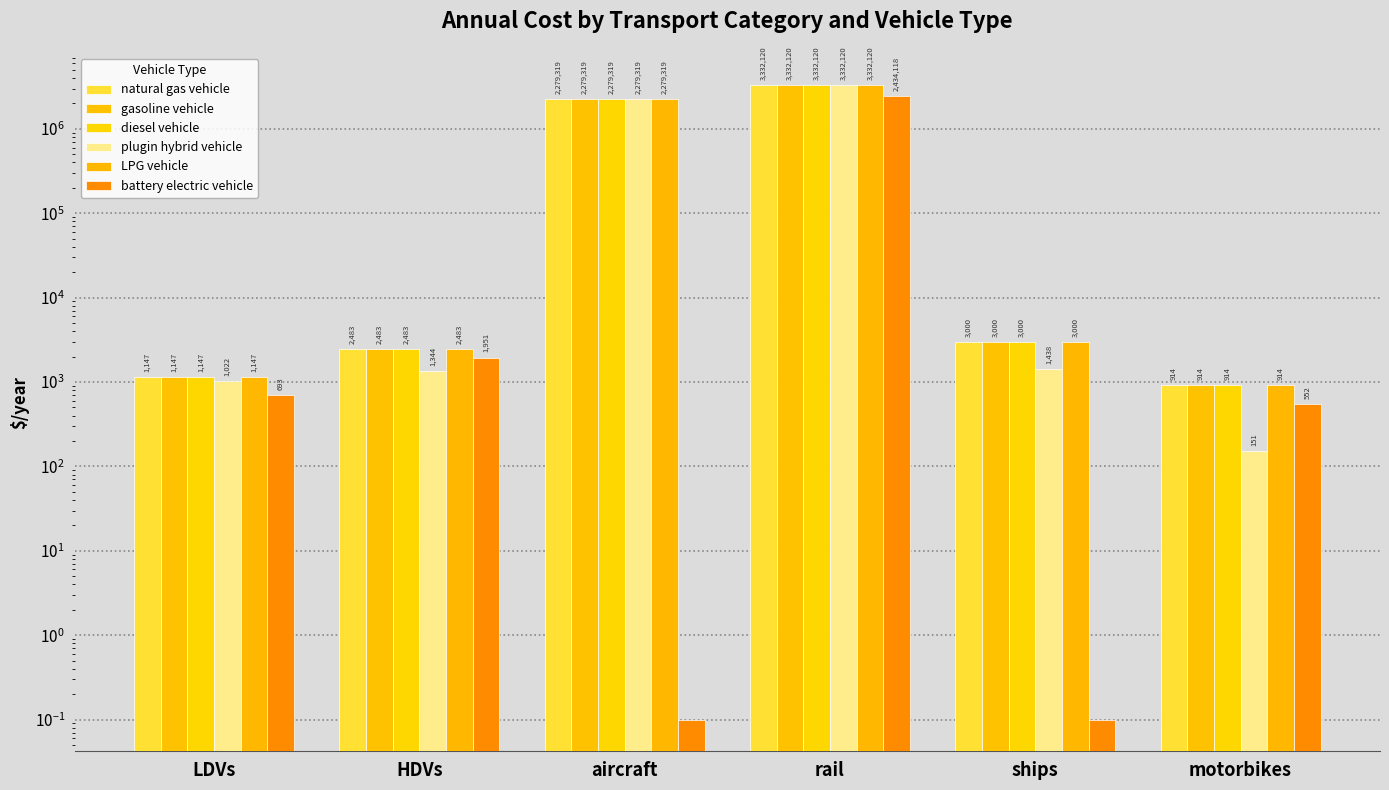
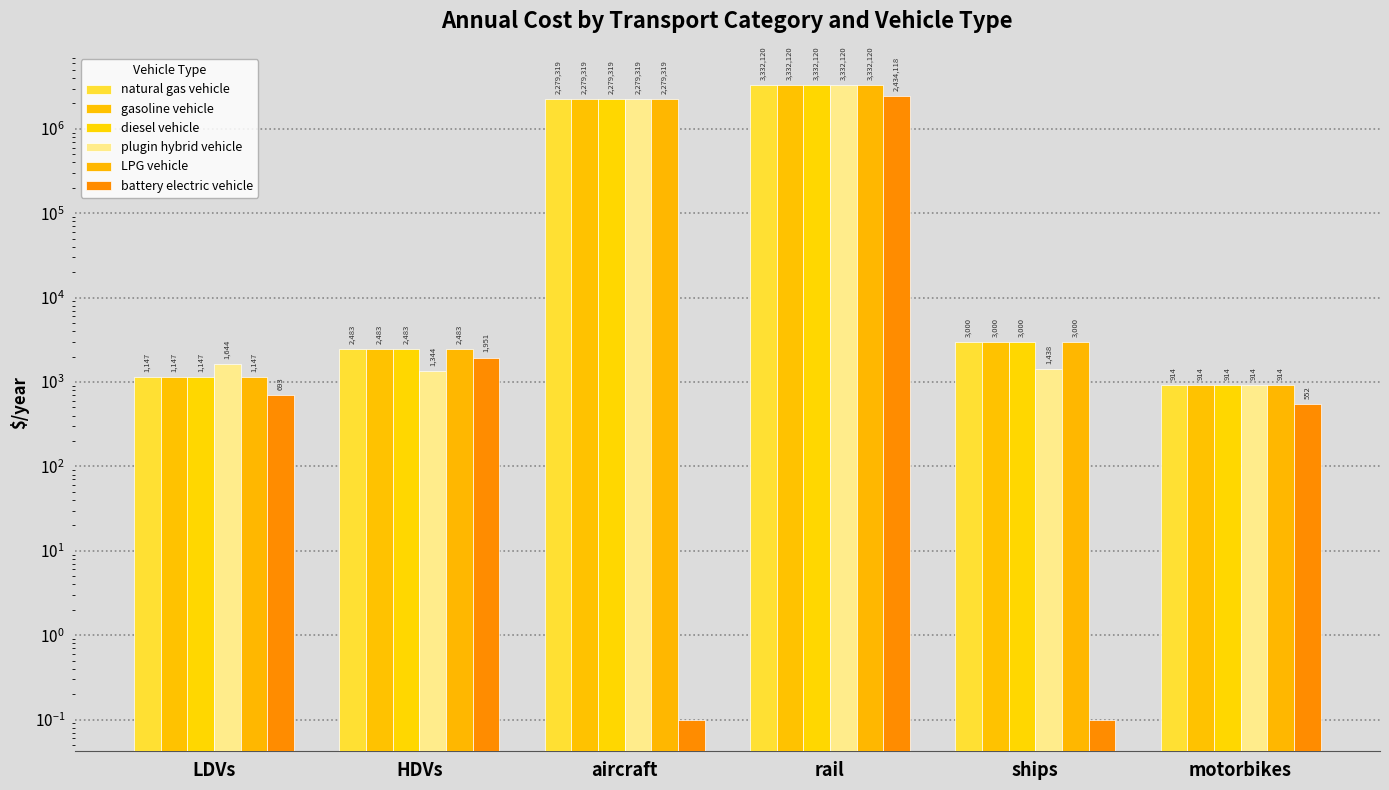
plugin hybrid vehicle, LDVs: 1,022 -> 1,644
plugin hybrid vehicle, motorbikes: 151 -> 914
